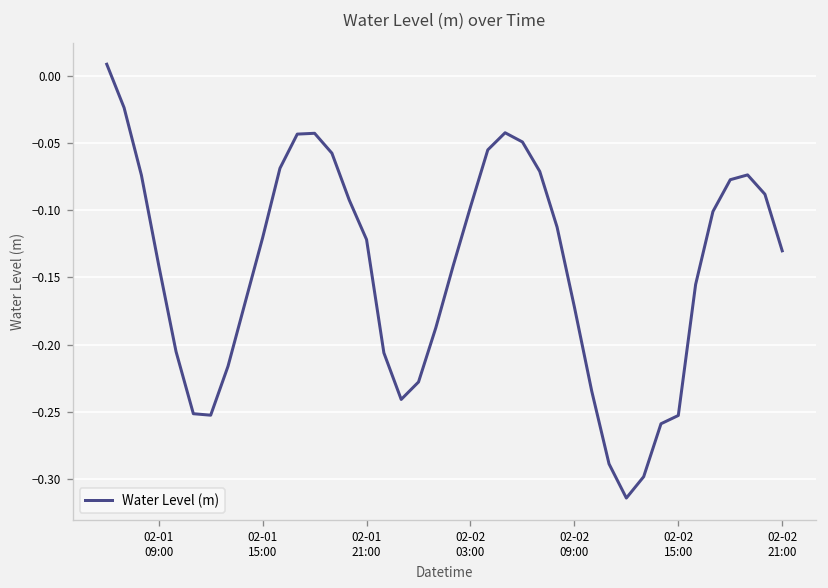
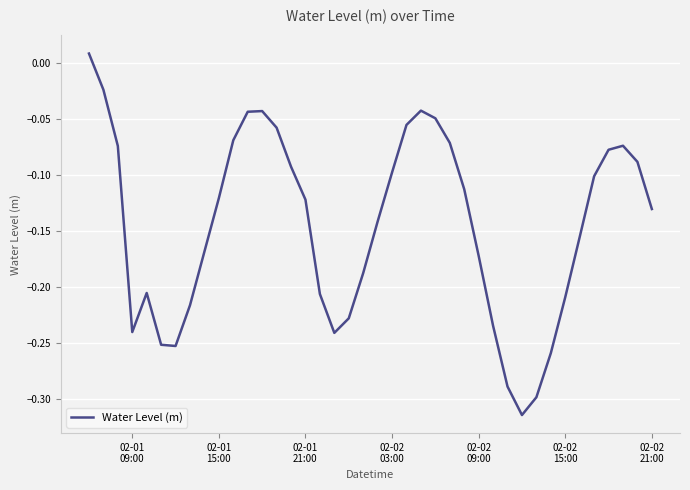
02-01 09:00: -0.141 -> -0.240
02-02 15:00: -0.253 -> -0.209
